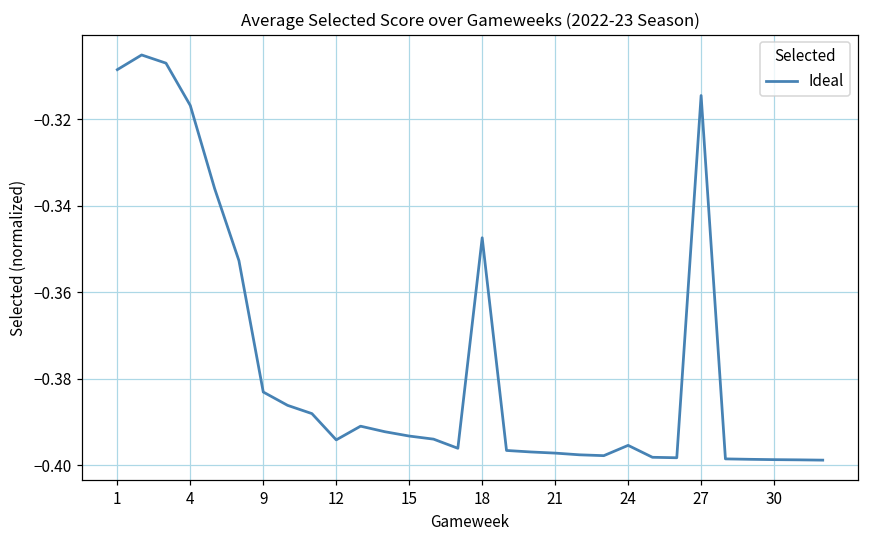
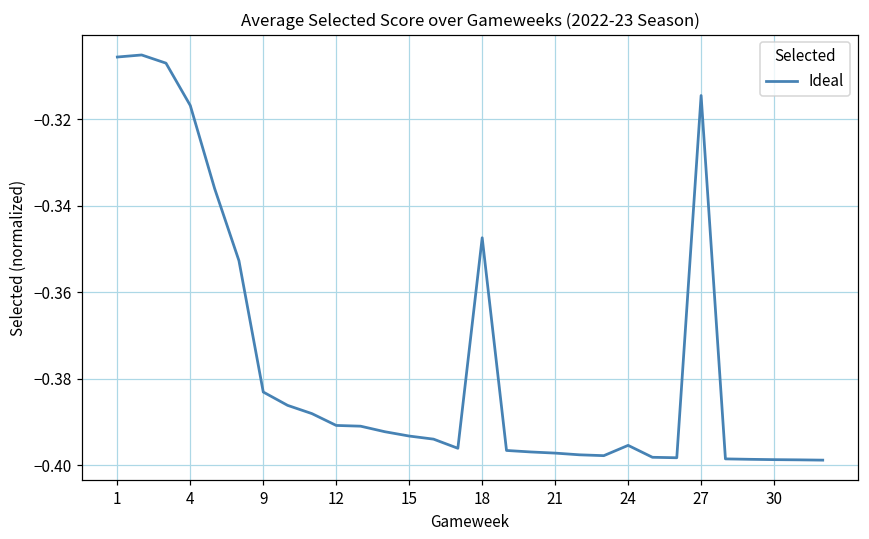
1: -0.308 -> -0.306
12: -0.394 -> -0.391
